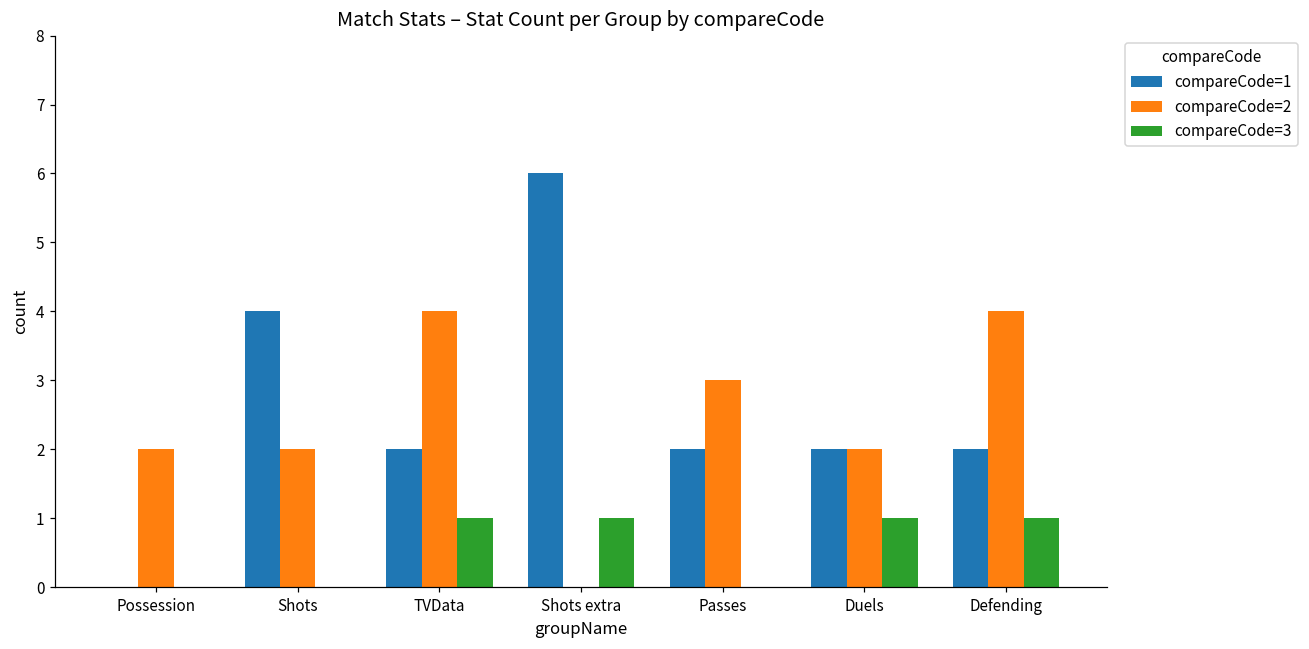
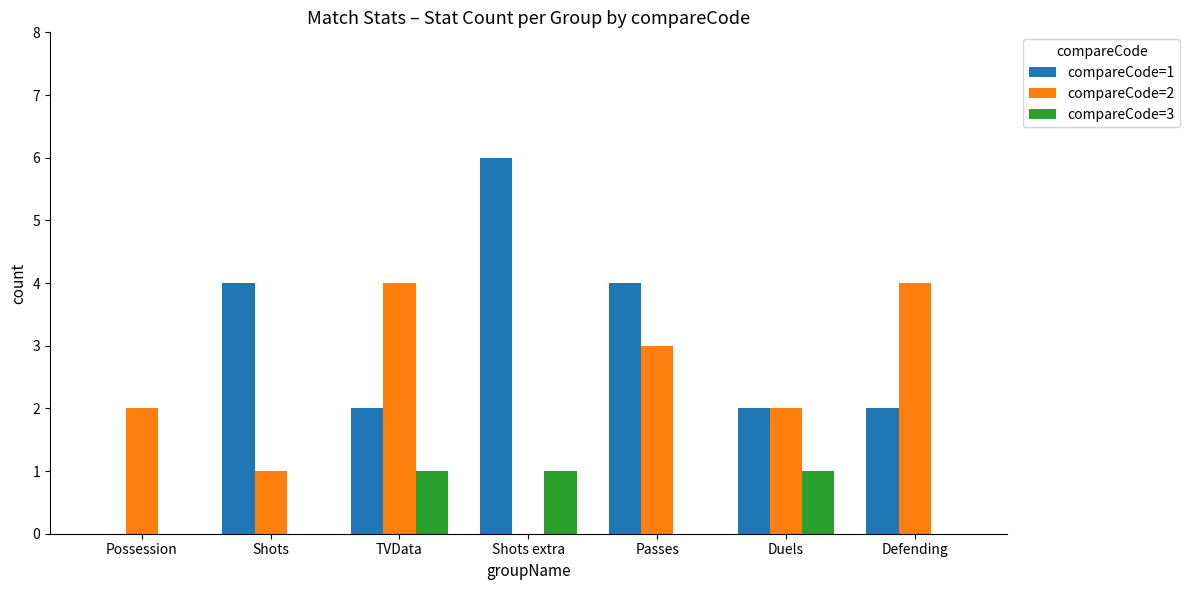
compareCode=2, Shots: 2 -> 1
compareCode=1, Passes: 2 -> 4
compareCode=3, Defending: 1 -> 0
